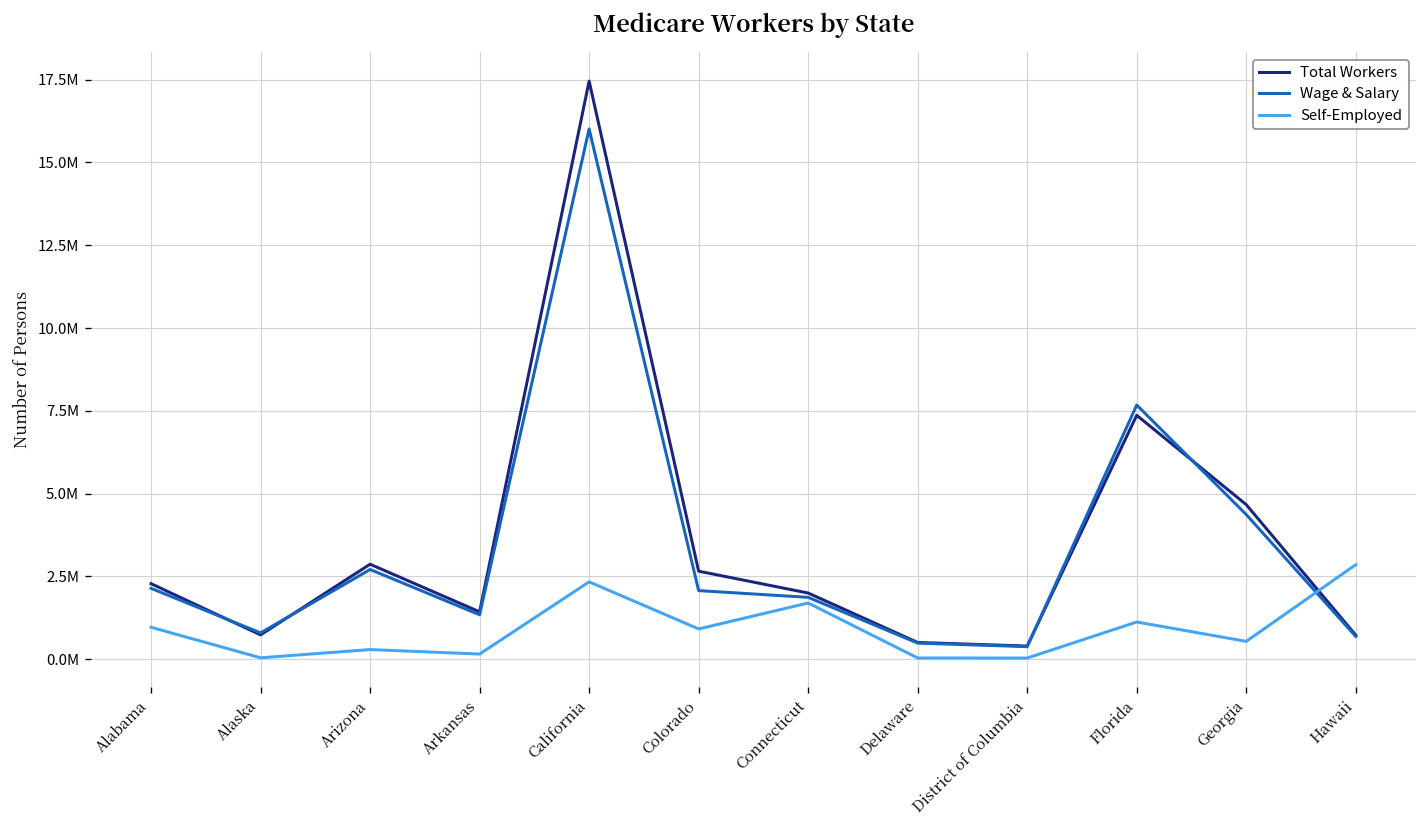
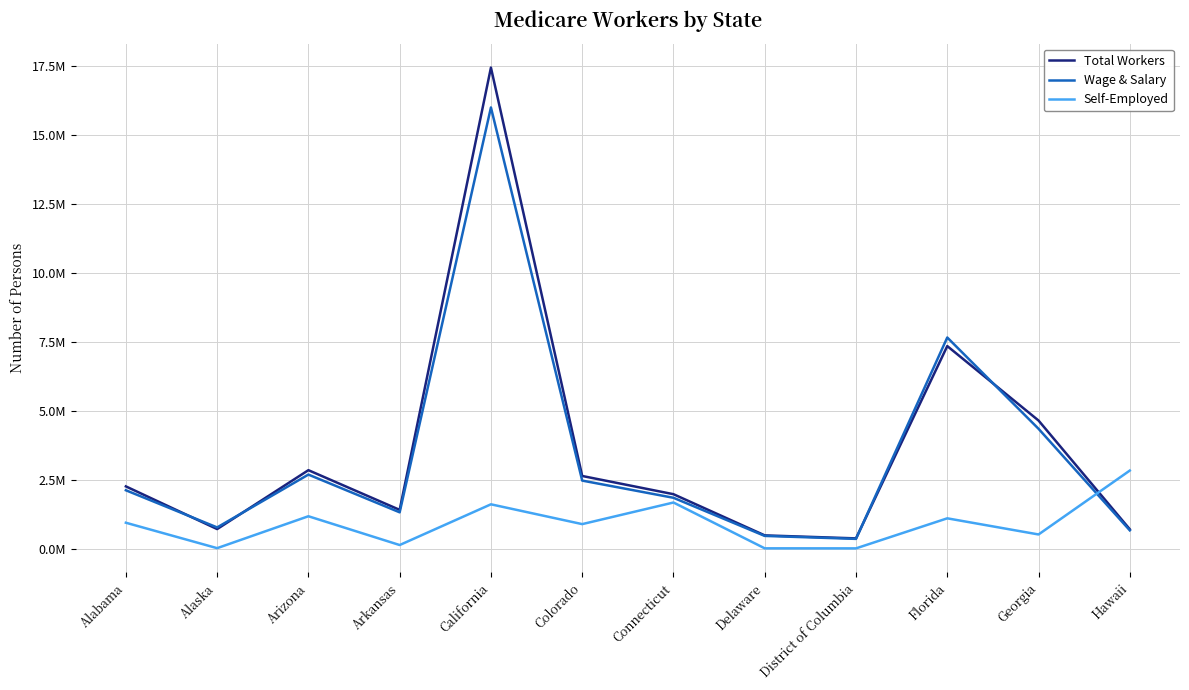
Self-Employed, Arizona: 300000 -> 1200000
Self-Employed, California: 2300000 -> 1600000
Wage & Salary, Colorado: 2100000 -> 2500000
